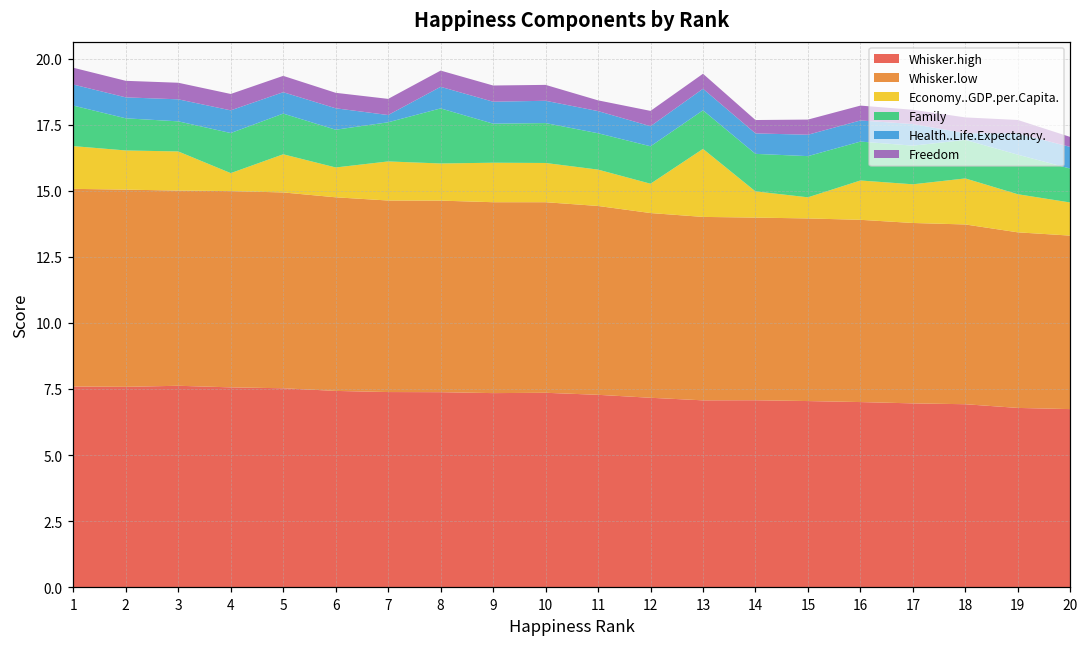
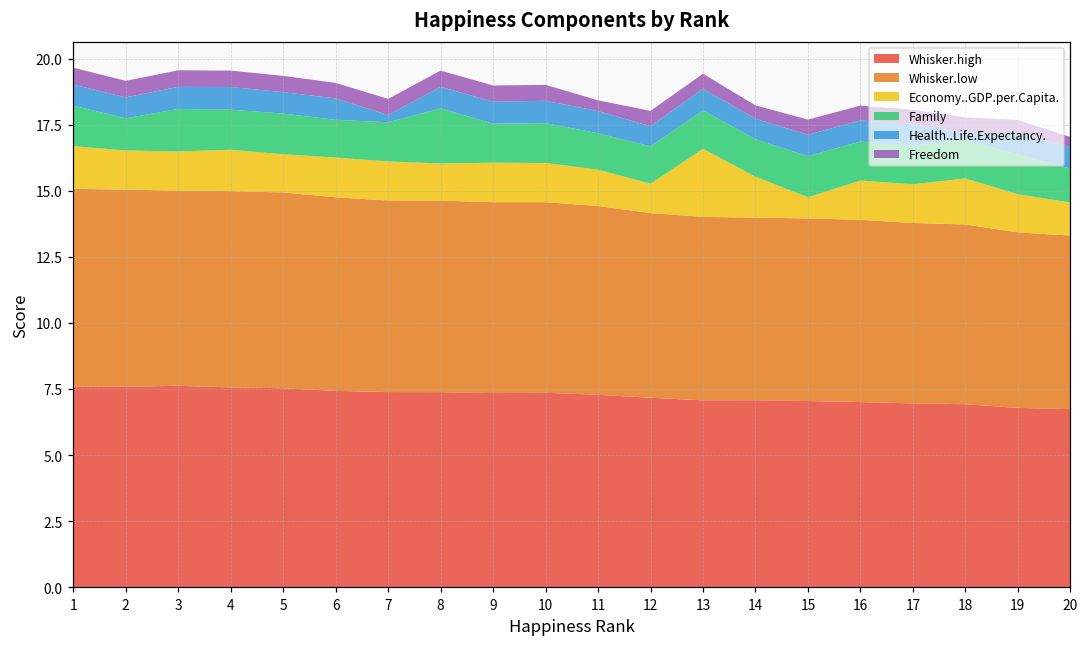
Family, 3: 1.1 -> 1.6
Economy..GDP.per.Capita., 4: 0.7 -> 1.6
Economy..GDP.per.Capita., 6: 1.1 -> 1.5
Economy..GDP.per.Capita., 14: 1.0 -> 1.5
